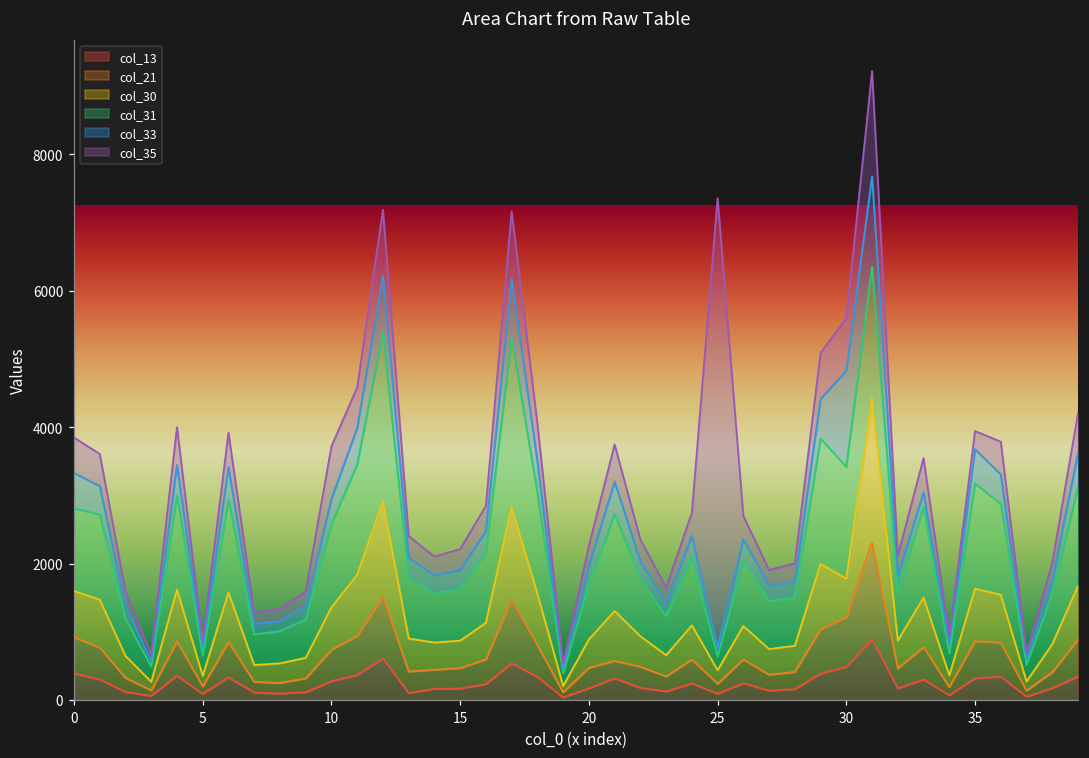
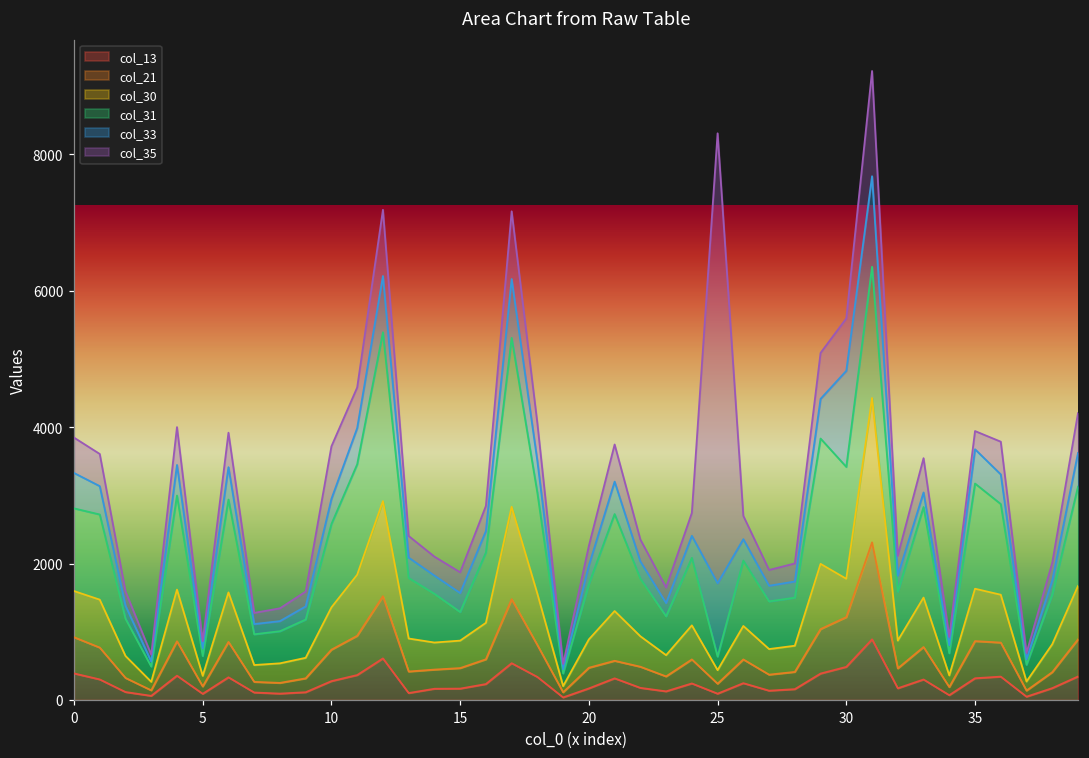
col_31, 15: 800 -> 400
col_33, 25: 100 -> 1100
